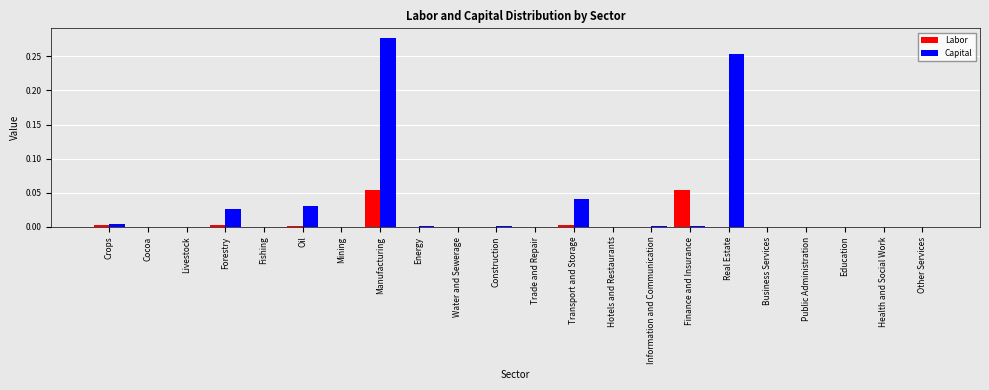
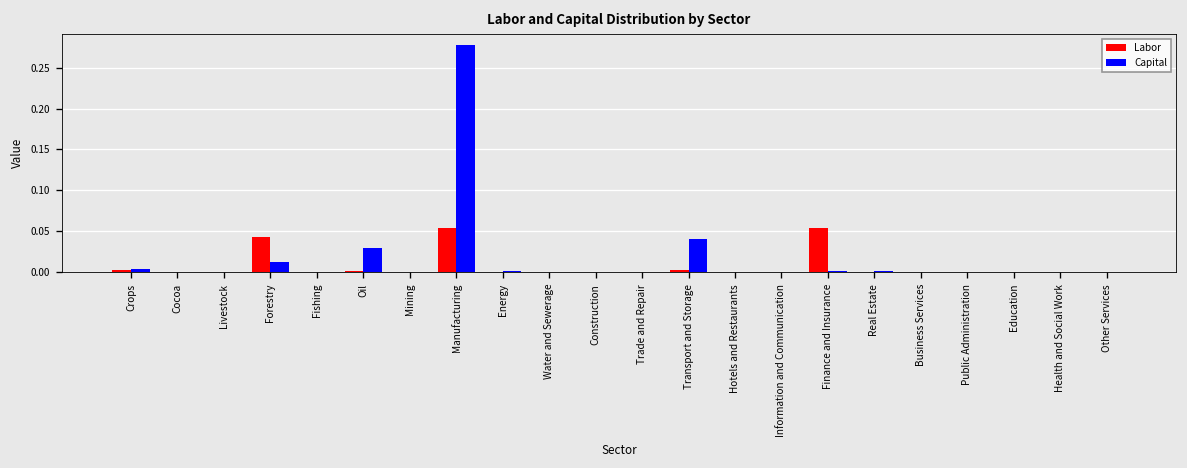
Labor, Forestry: 0.00 -> 0.04
Capital, Forestry: 0.03 -> 0.01
Capital, Real Estate: 0.25 -> 0.00
